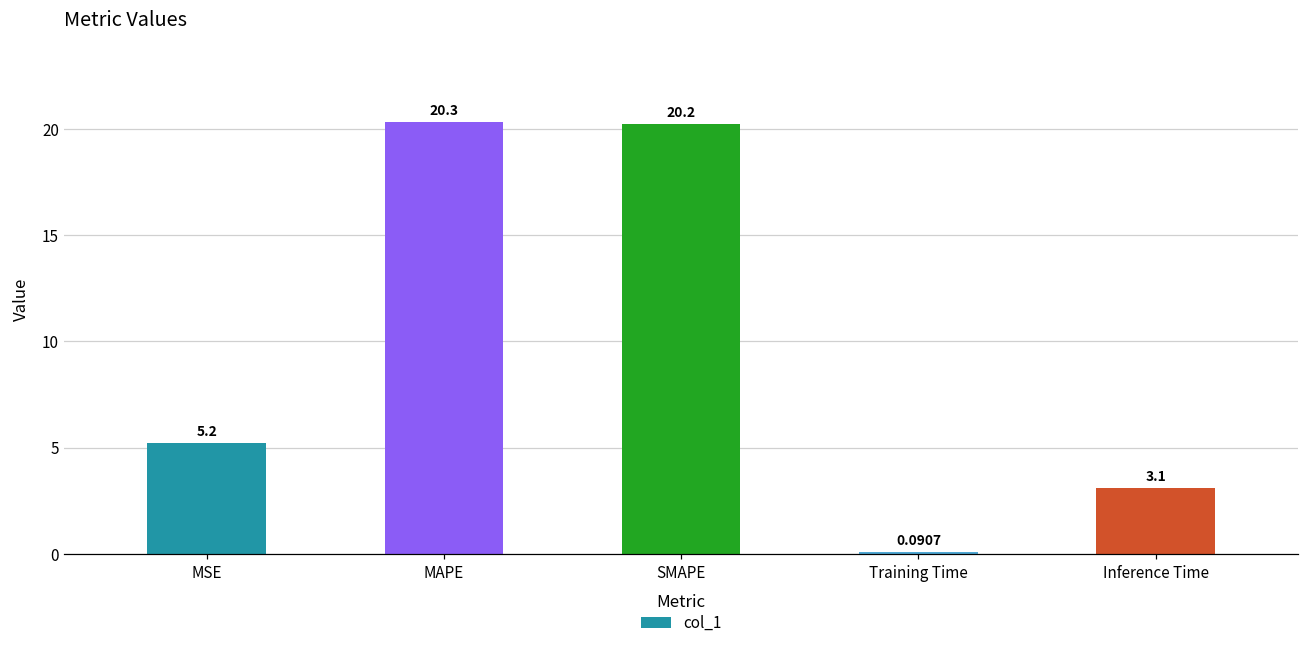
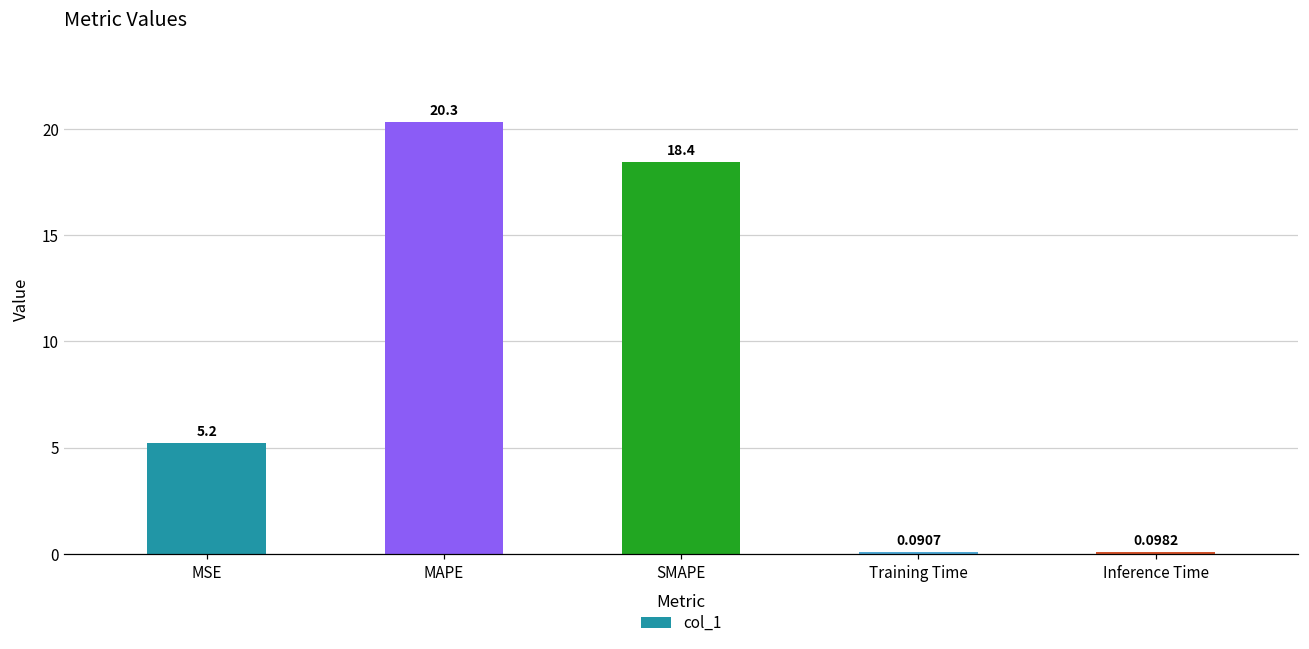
SMAPE: 20.2 -> 18.4
Inference Time: 3.1 -> 0.0982
